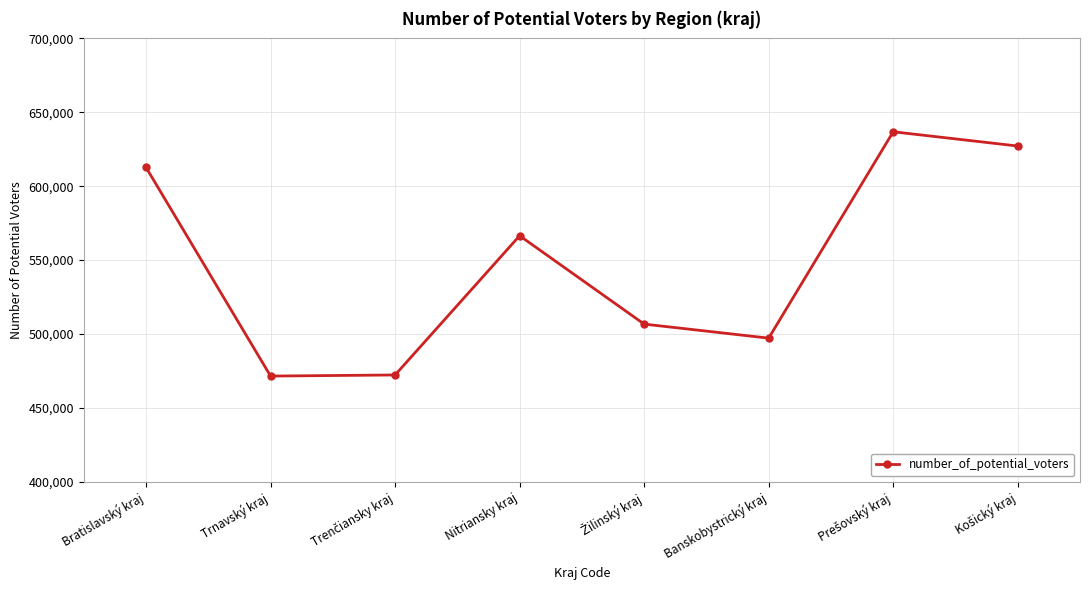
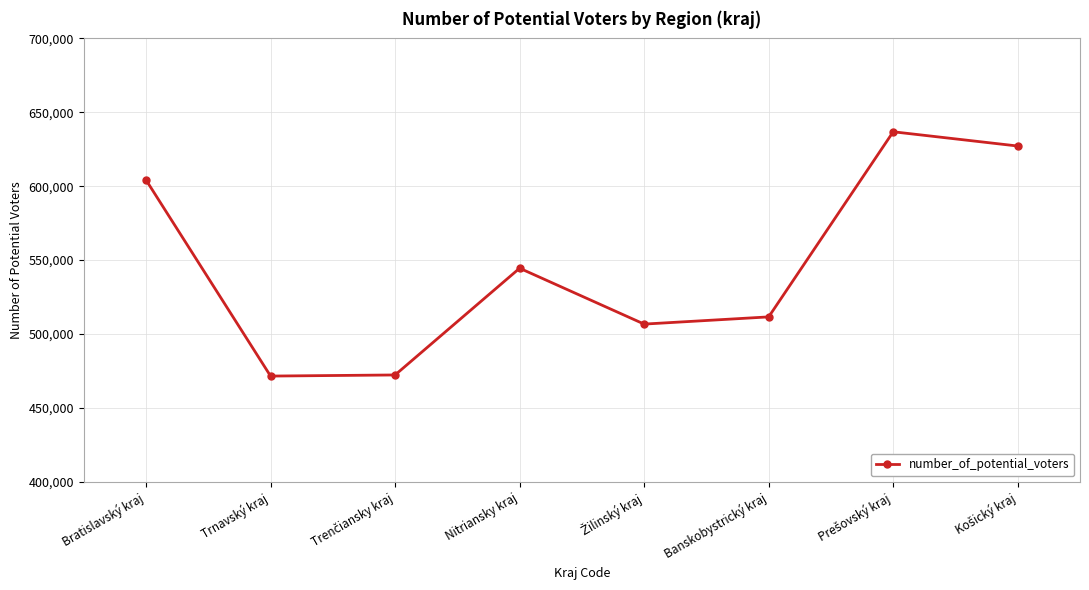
Bratislavský kraj: 613,000 -> 604,000
Nitriansky kraj: 567,000 -> 545,000
Banskobystrický kraj: 497,000 -> 512,000
